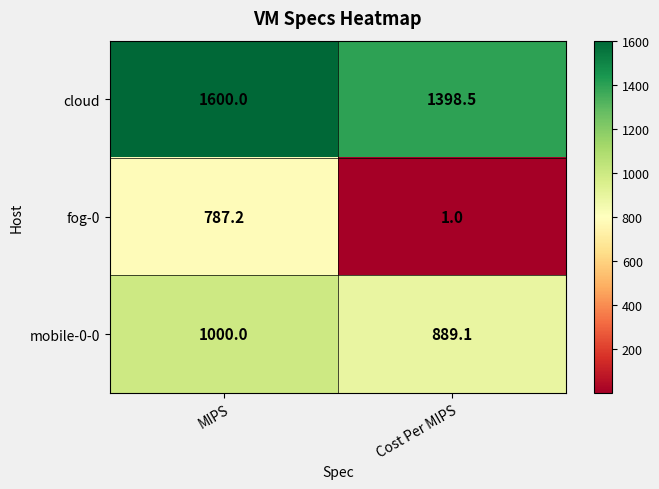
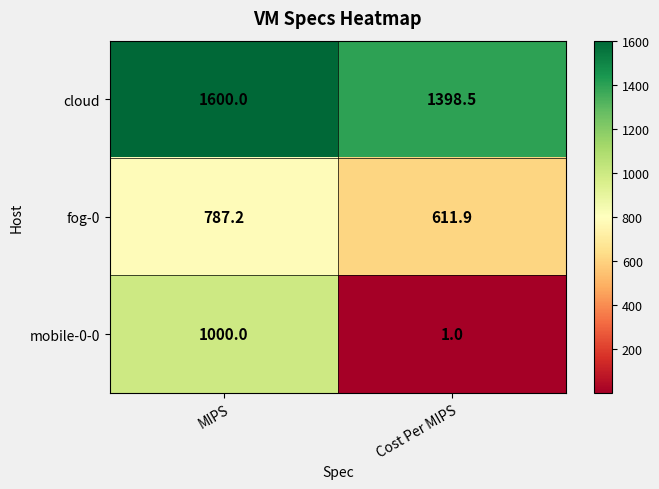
fog-0, Cost Per MIPS: 1.0 -> 611.9
mobile-0-0, Cost Per MIPS: 889.1 -> 1.0
